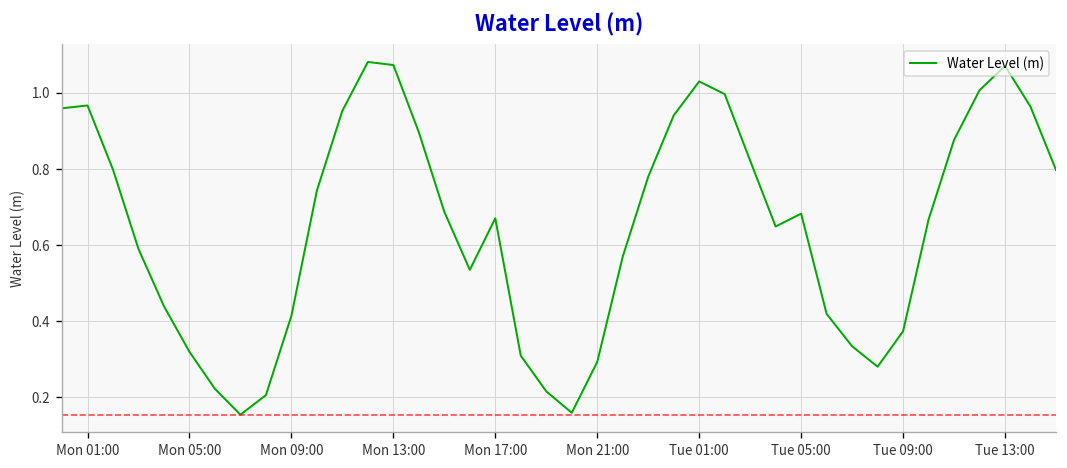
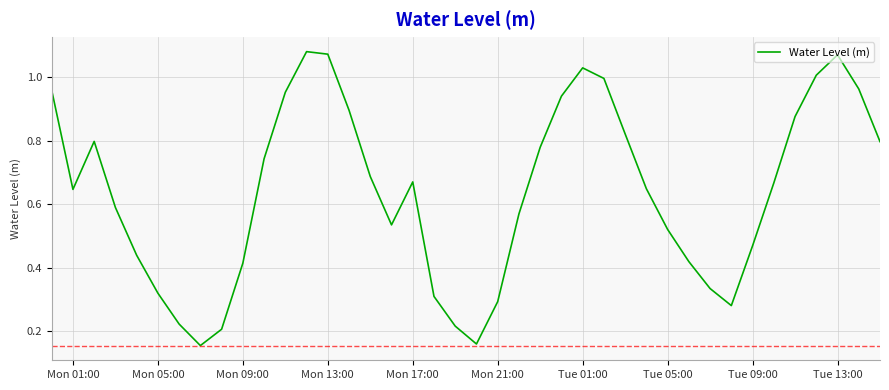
Mon 01:00: 0.97 -> 0.65
Tue 05:00: 0.68 -> 0.52
Tue 09:00: 0.37 -> 0.47
